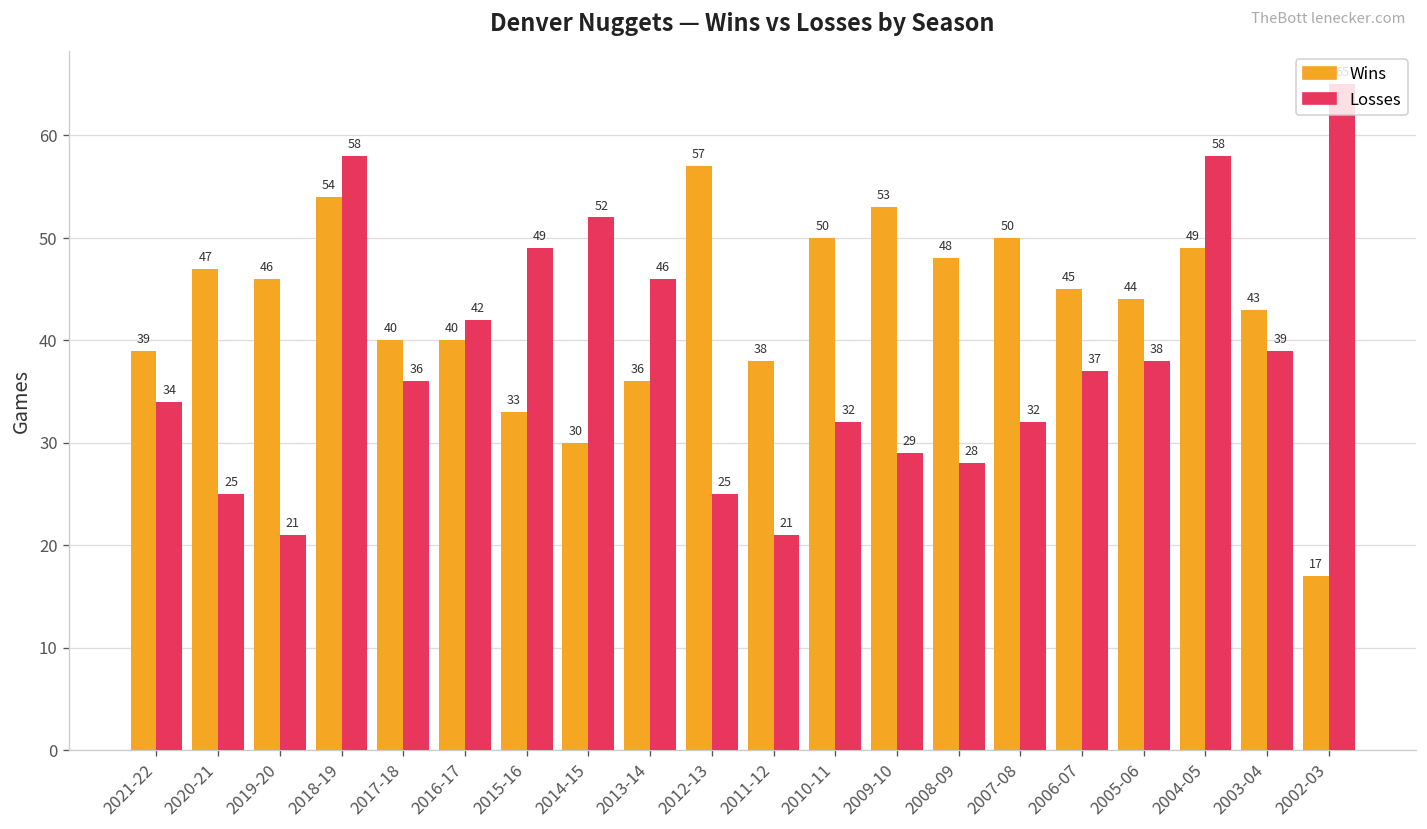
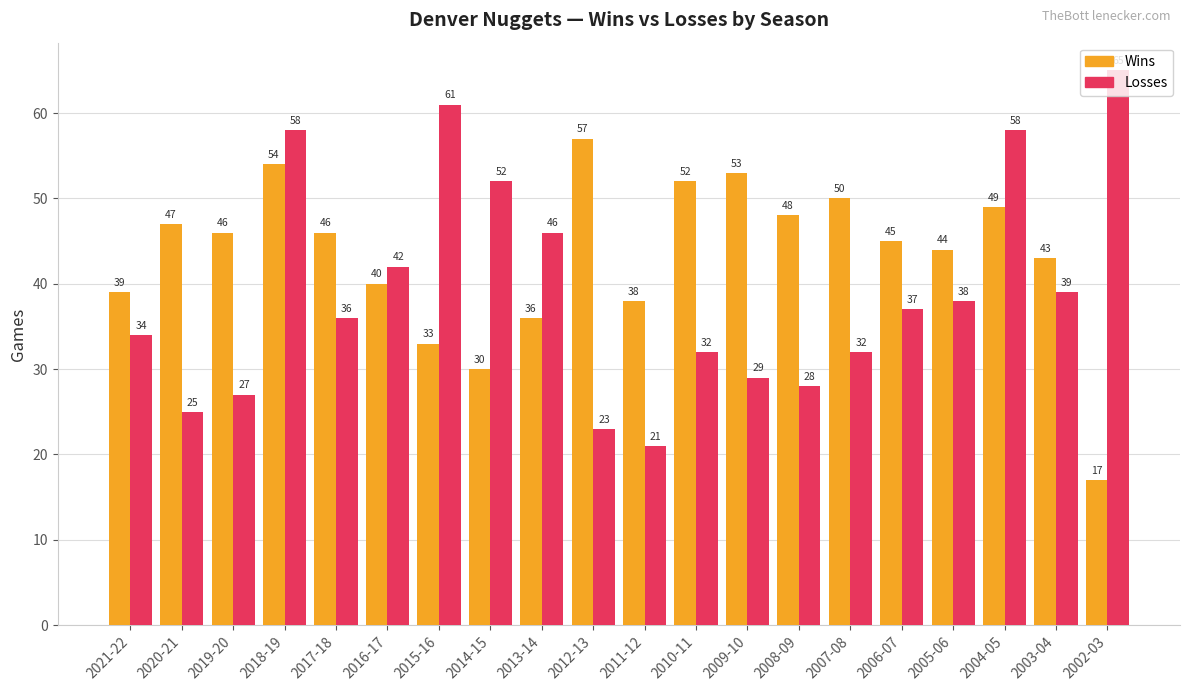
Losses, 2019-20: 21 -> 27
Wins, 2017-18: 40 -> 46
Losses, 2015-16: 49 -> 61
Losses, 2012-13: 25 -> 23
Wins, 2010-11: 50 -> 52
